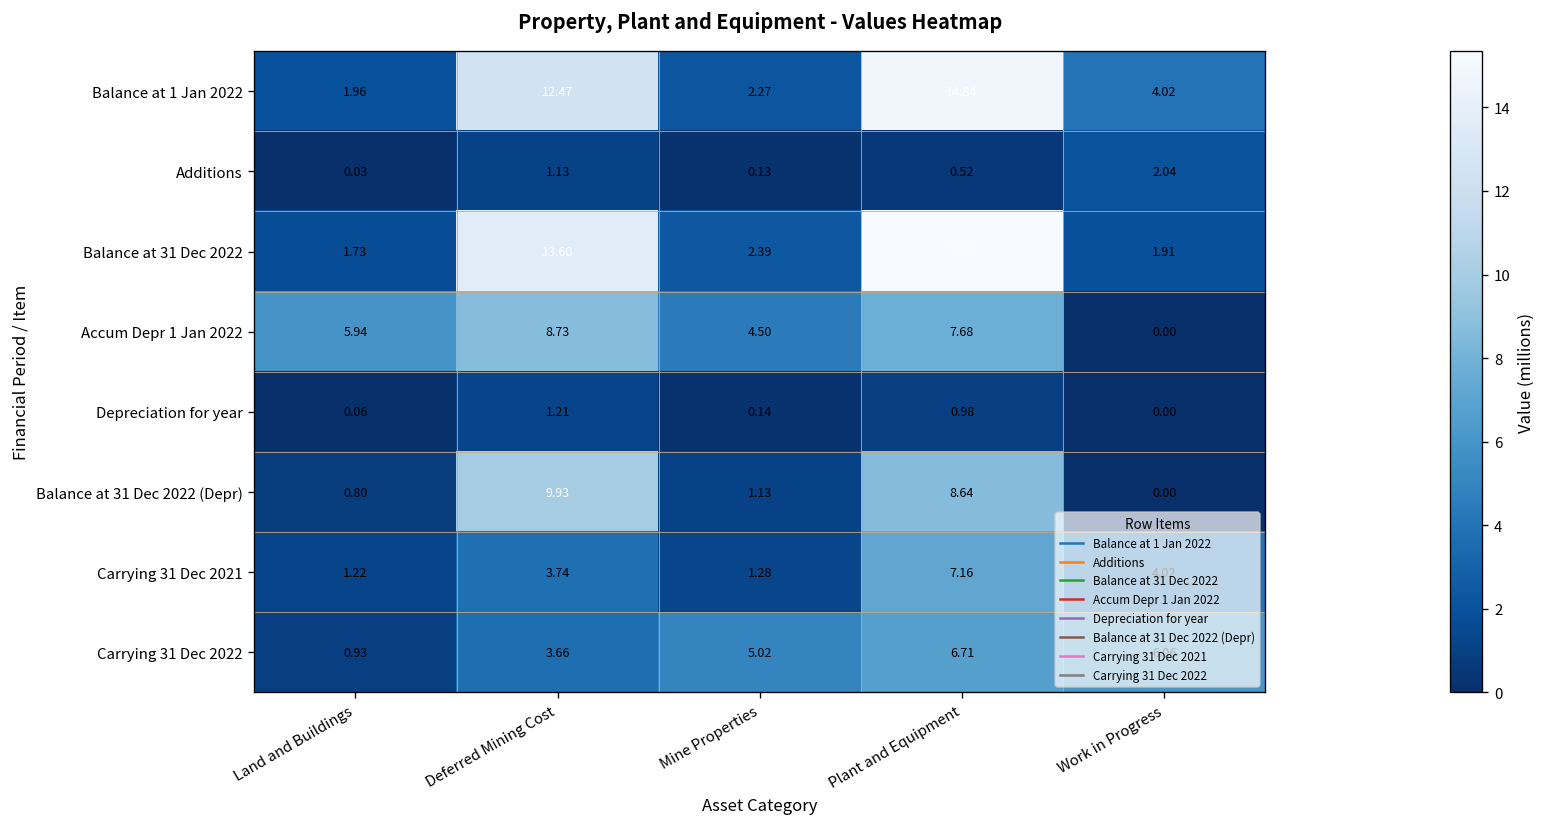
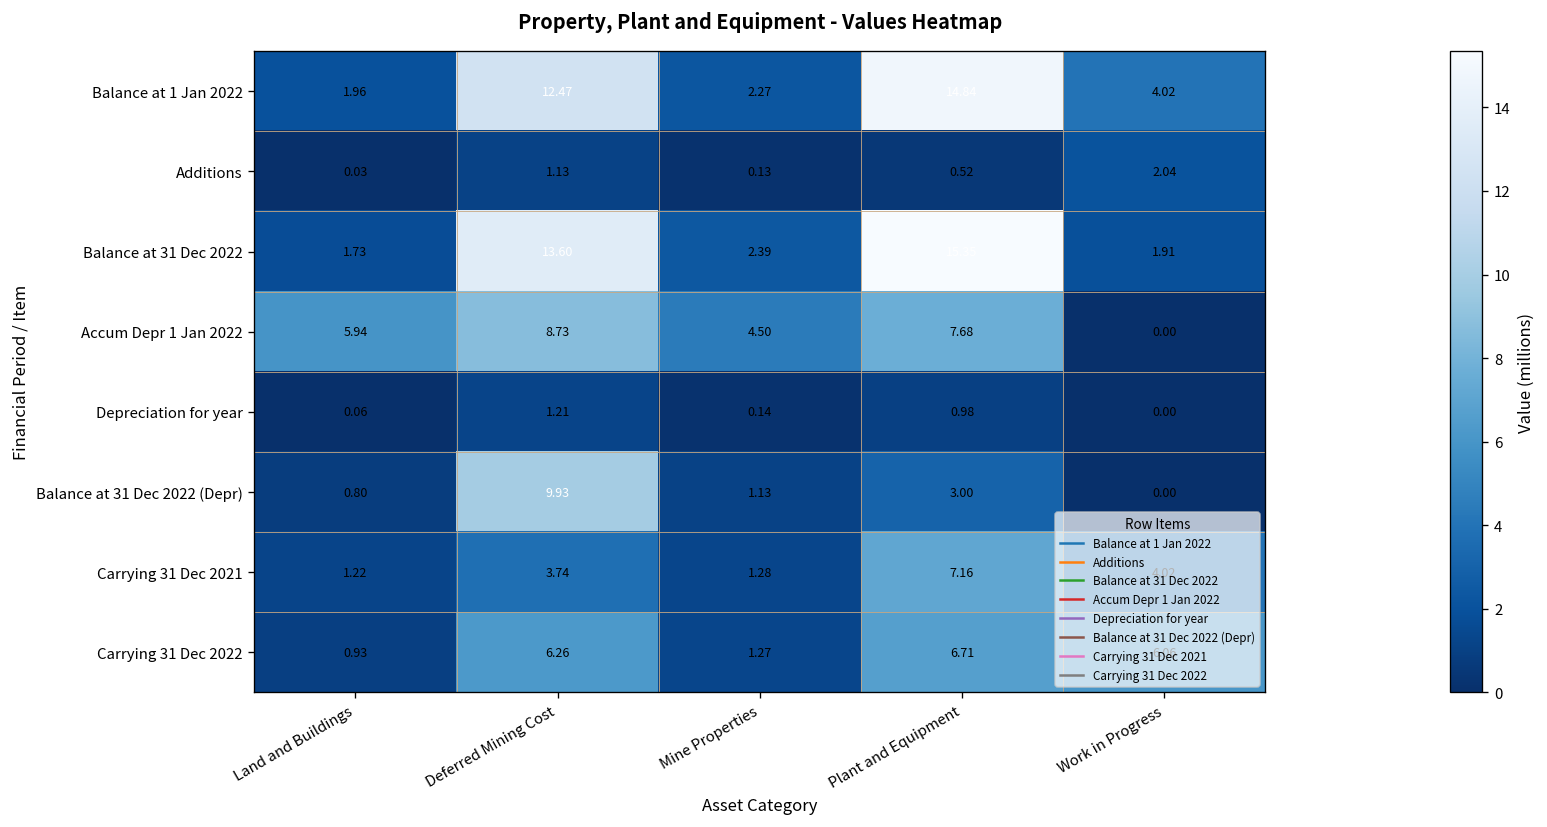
Balance at 31 Dec 2022 (Depr), Plant and Equipment: 8.64 -> 3.00
Carrying 31 Dec 2022, Deferred Mining Cost: 3.66 -> 6.26
Carrying 31 Dec 2022, Mine Properties: 5.02 -> 1.27
